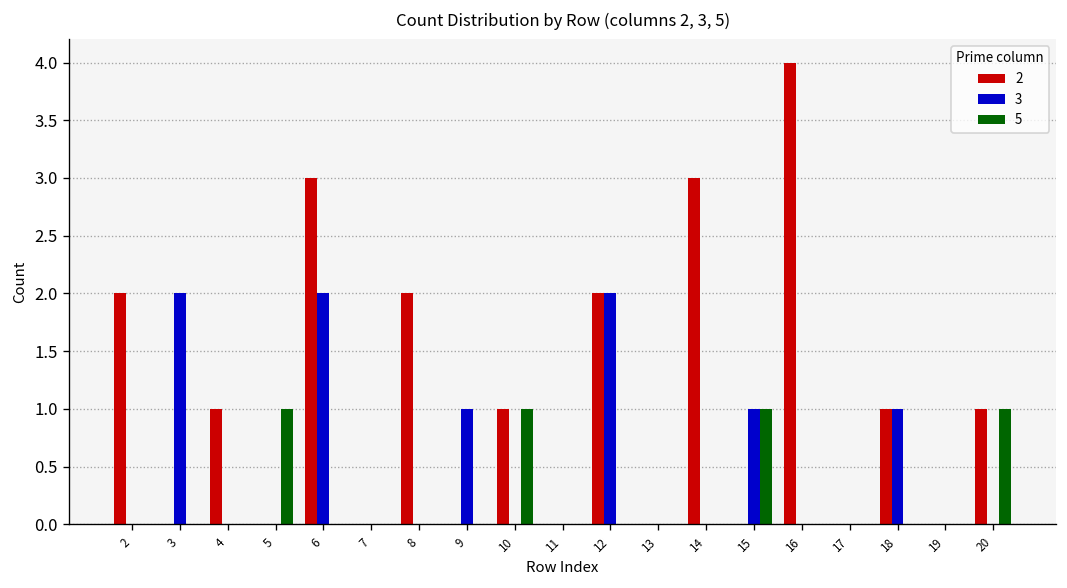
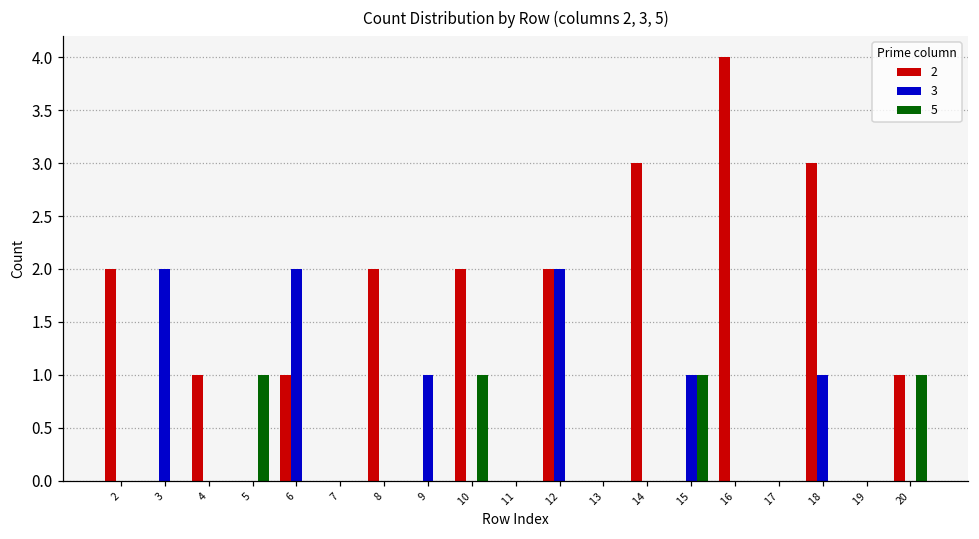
2, 6: 3 -> 1
2, 10: 1 -> 2
2, 18: 1 -> 3
